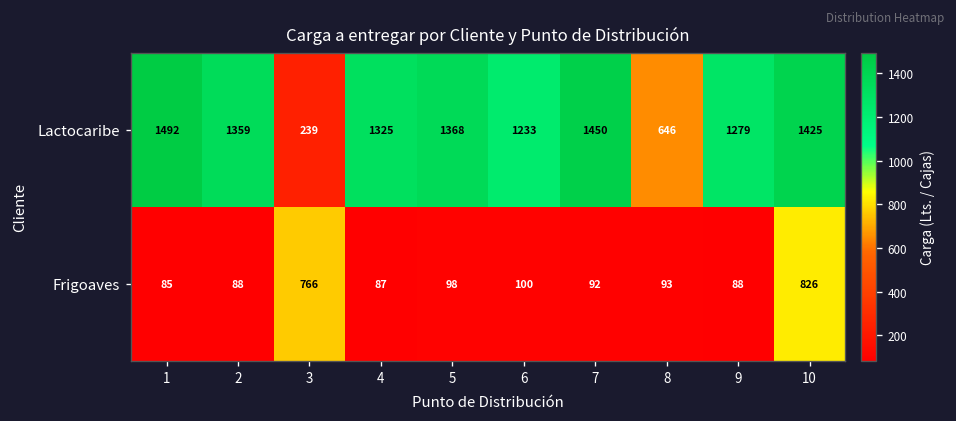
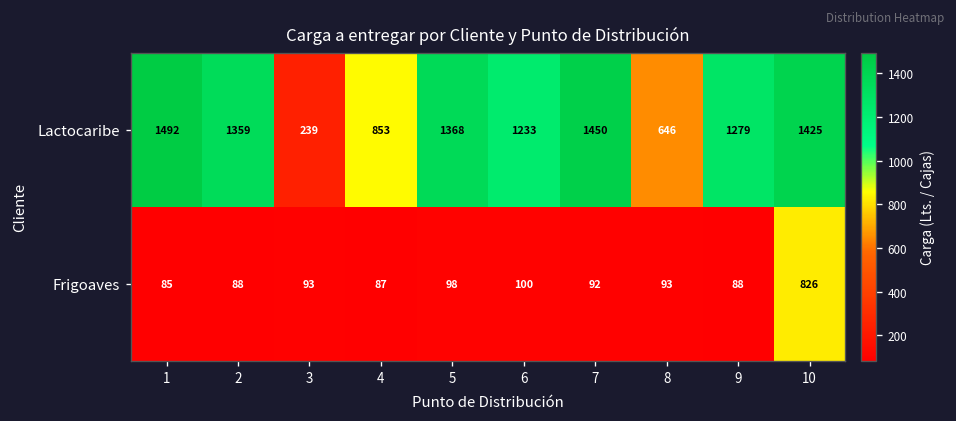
Lactocaribe, 4: 1325 -> 853
Frigoaves, 3: 766 -> 93
